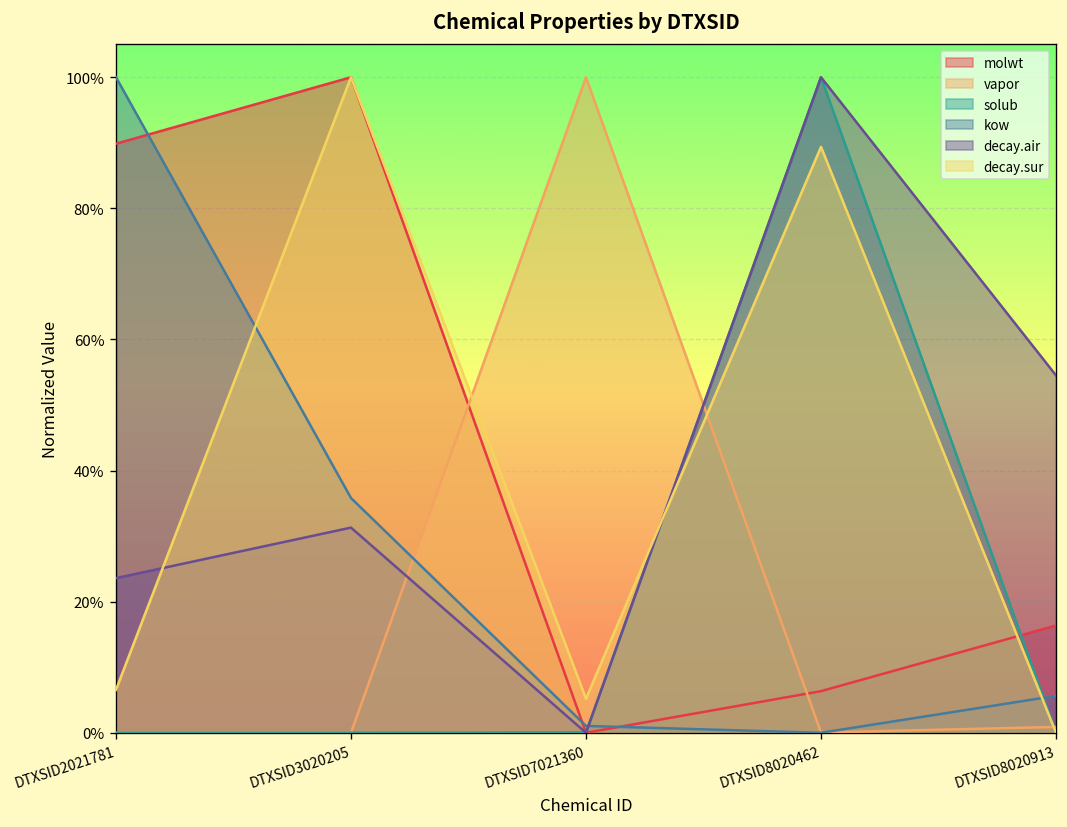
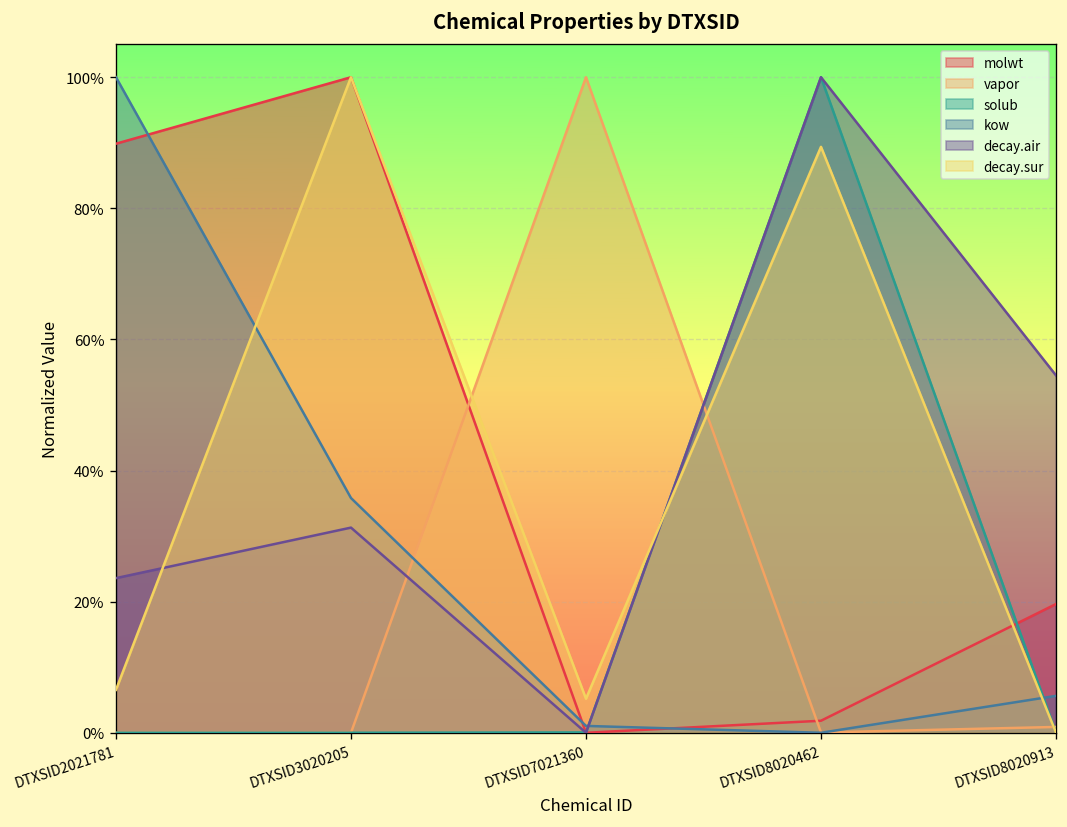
molwt, DTXSID8020462: 6% -> 2%
molwt, DTXSID8020913: 16% -> 20%
